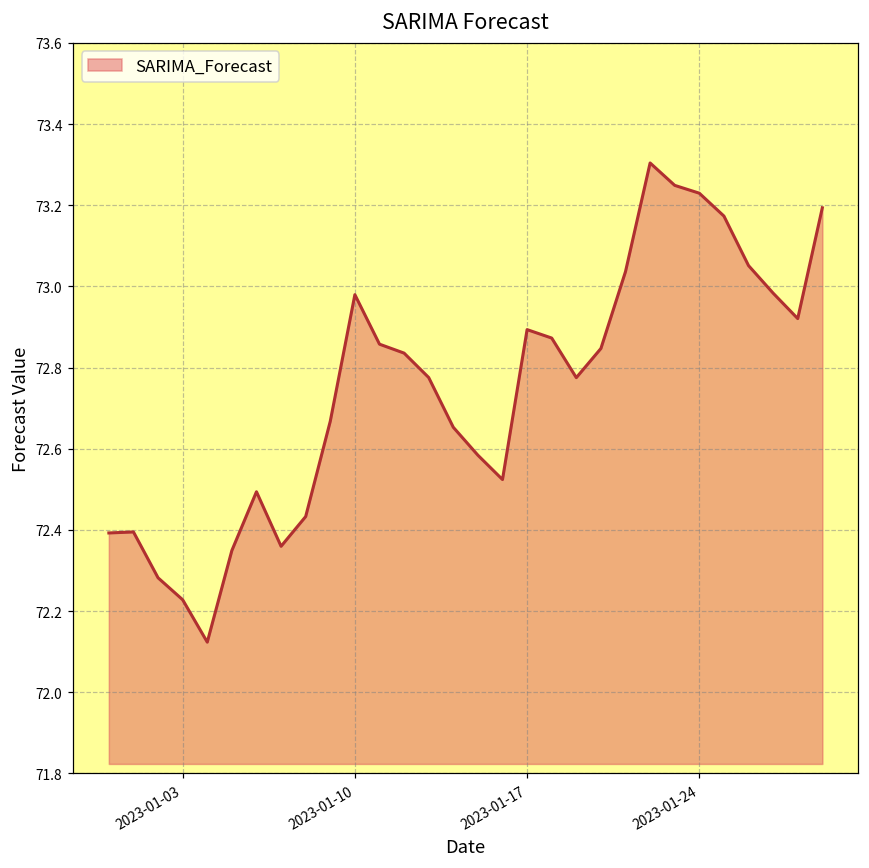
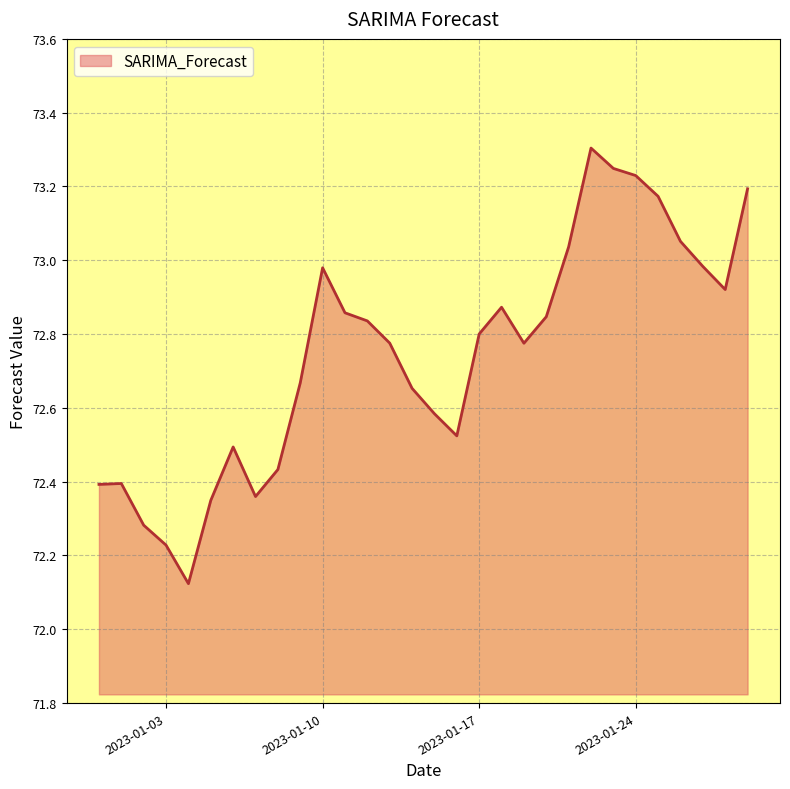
2023-01-17: 72.89 -> 72.80
